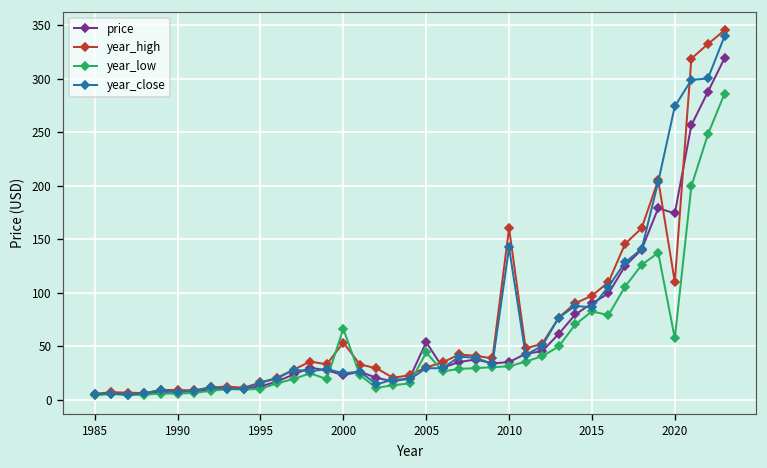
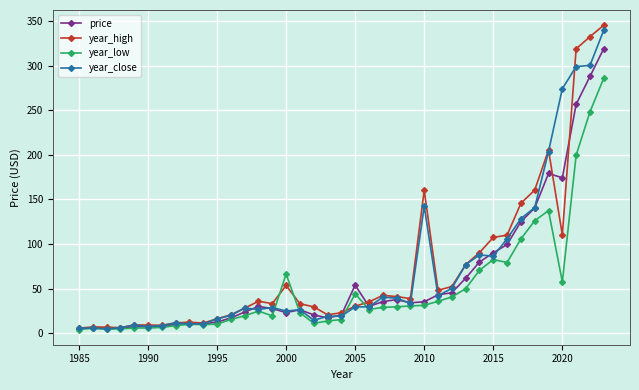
year_high, 2015: 100 -> 110
